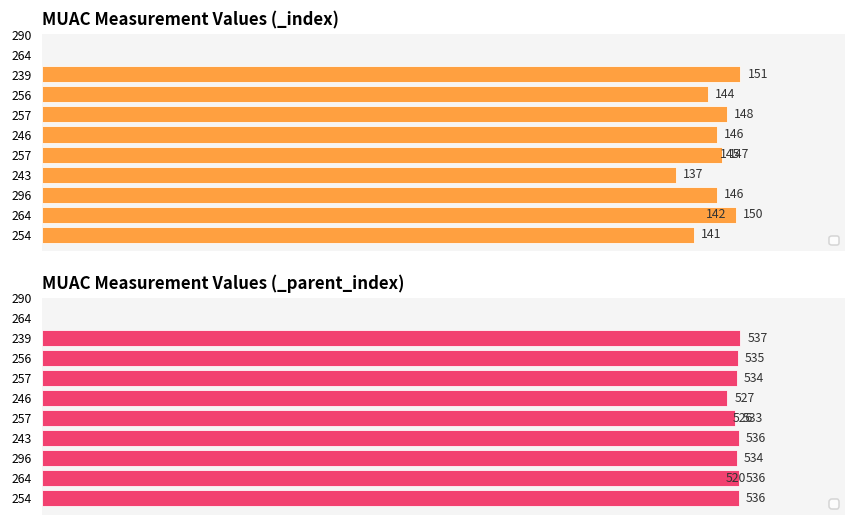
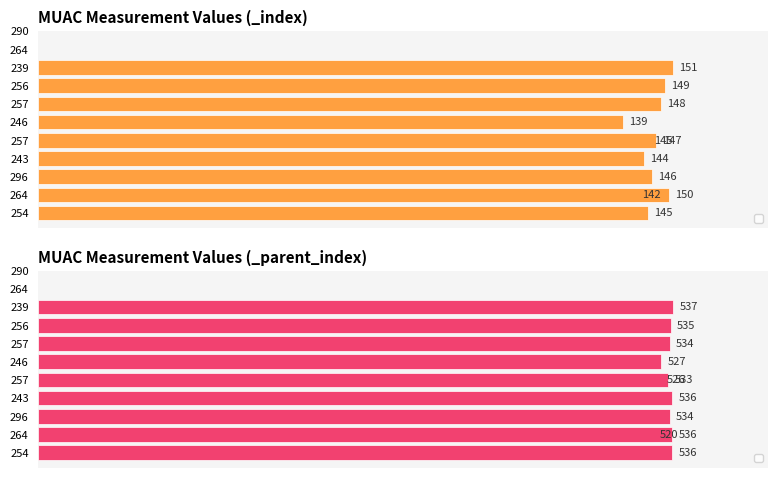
MUAC Measurement Values (_index), 256: 144 -> 149
MUAC Measurement Values (_index), 246: 146 -> 139
MUAC Measurement Values (_index), 243: 137 -> 144
MUAC Measurement Values (_index), 254: 141 -> 145
